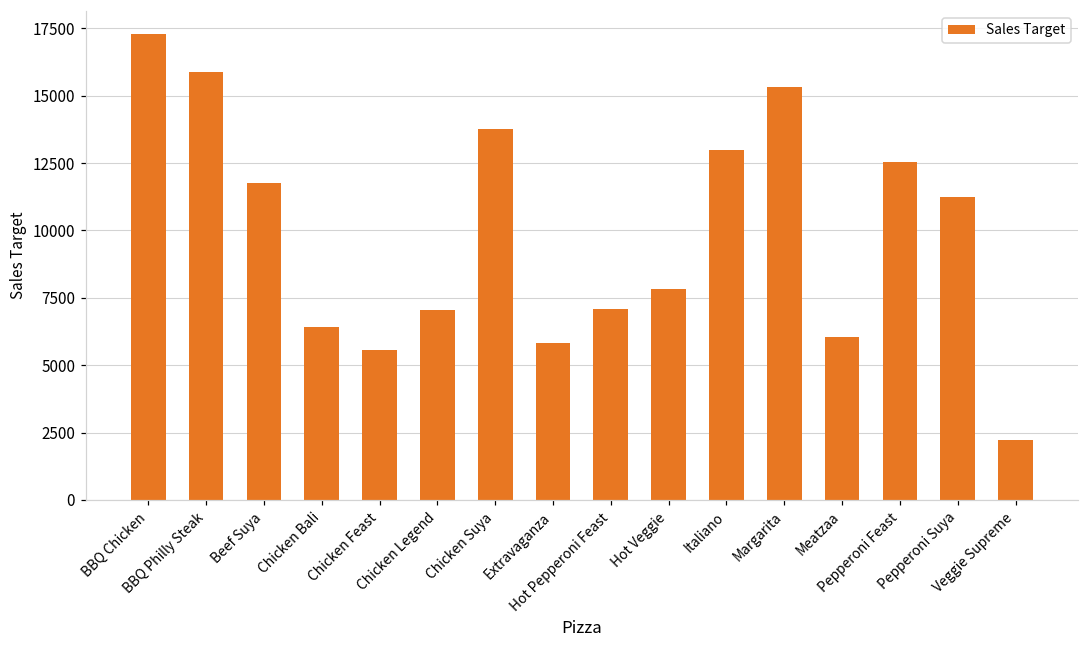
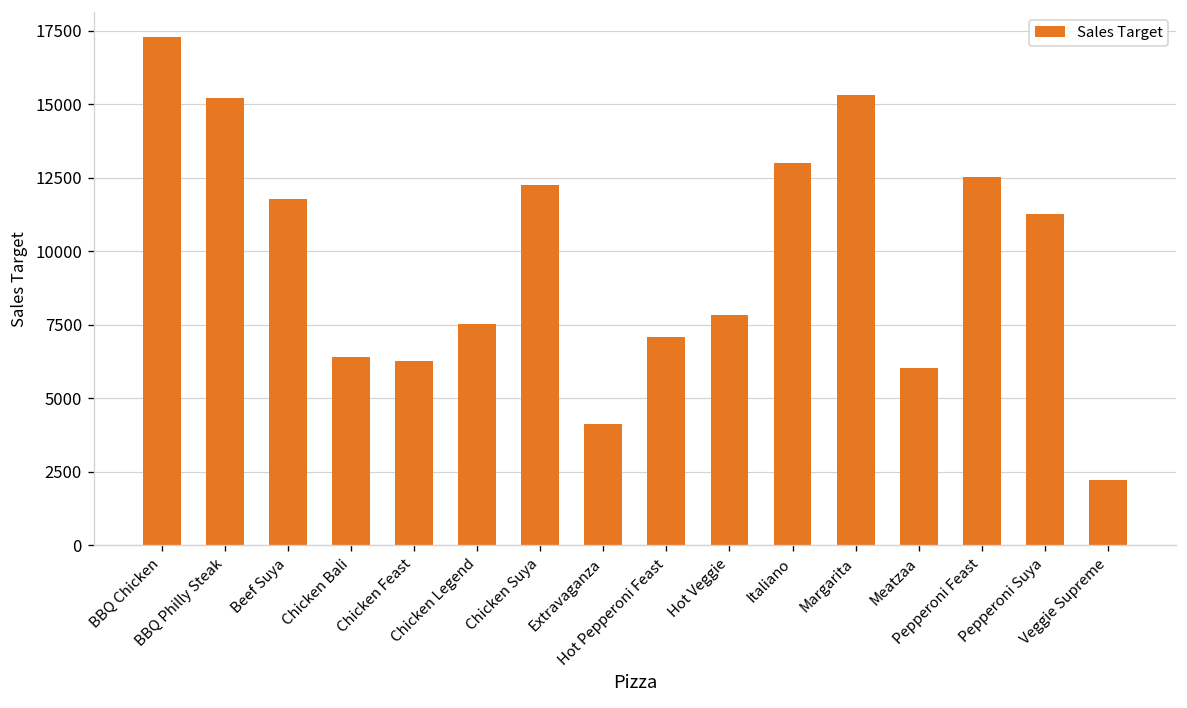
BBQ Philly Steak: 15900 -> 15200
Chicken Feast: 5600 -> 6300
Chicken Legend: 7100 -> 7500
Chicken Suya: 13800 -> 12200
Extravaganza: 5800 -> 4100
